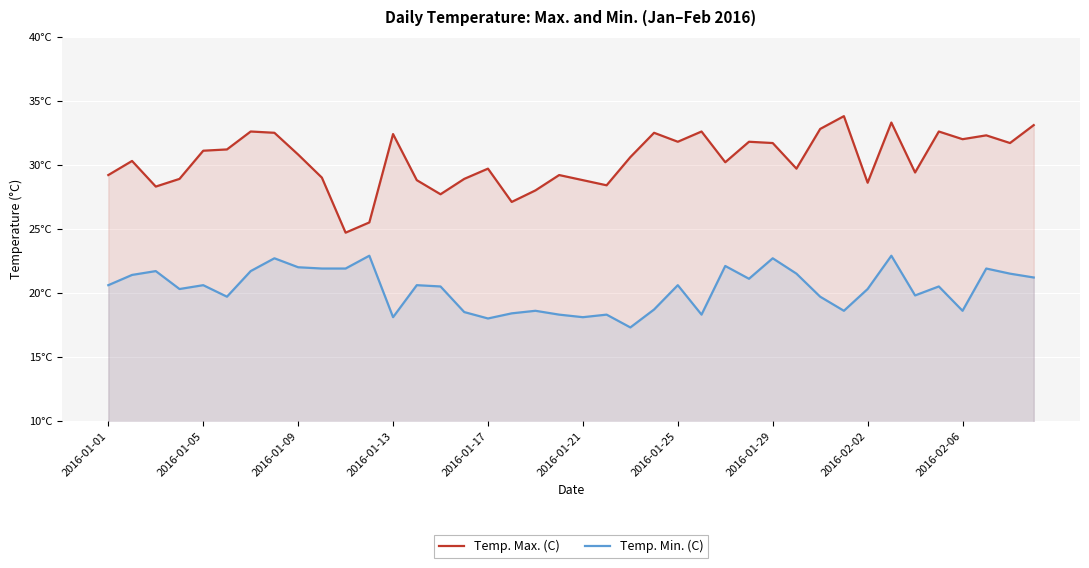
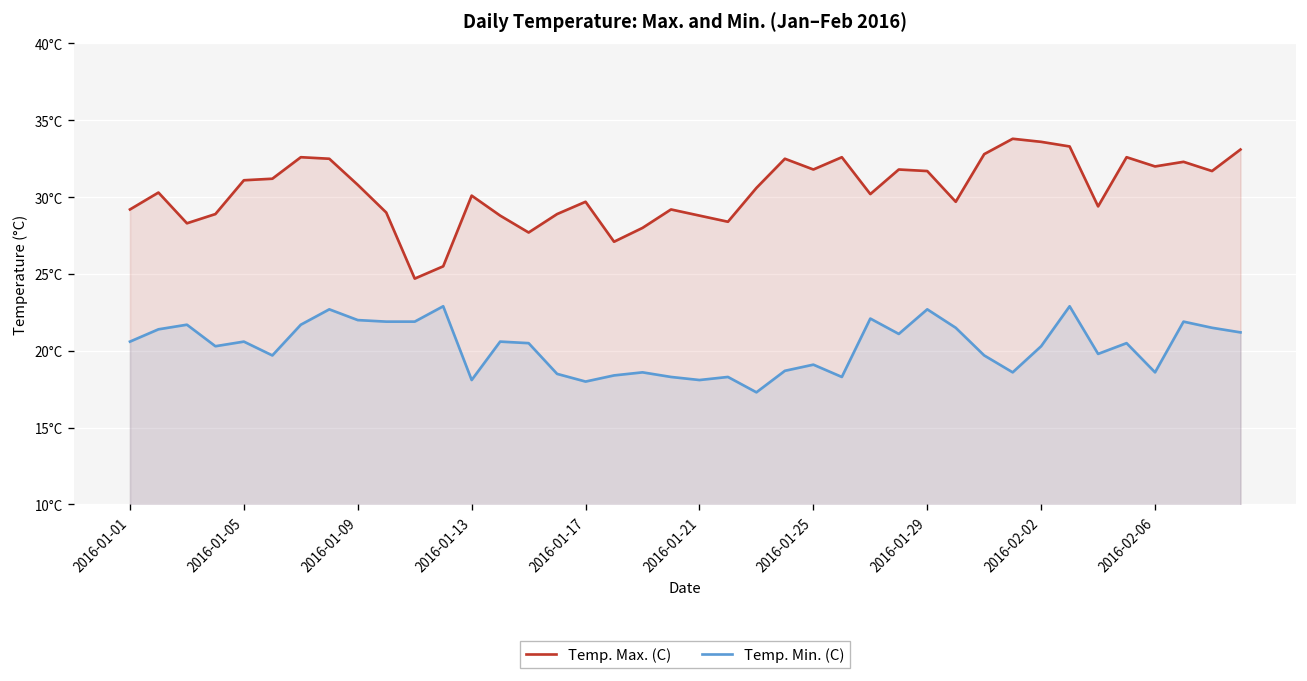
Temp. Max. (C), 2016-01-13: 32.4°C -> 30.1°C
Temp. Min. (C), 2016-01-25: 20.6°C -> 19.1°C
Temp. Max. (C), 2016-02-02: 28.6°C -> 33.6°C
